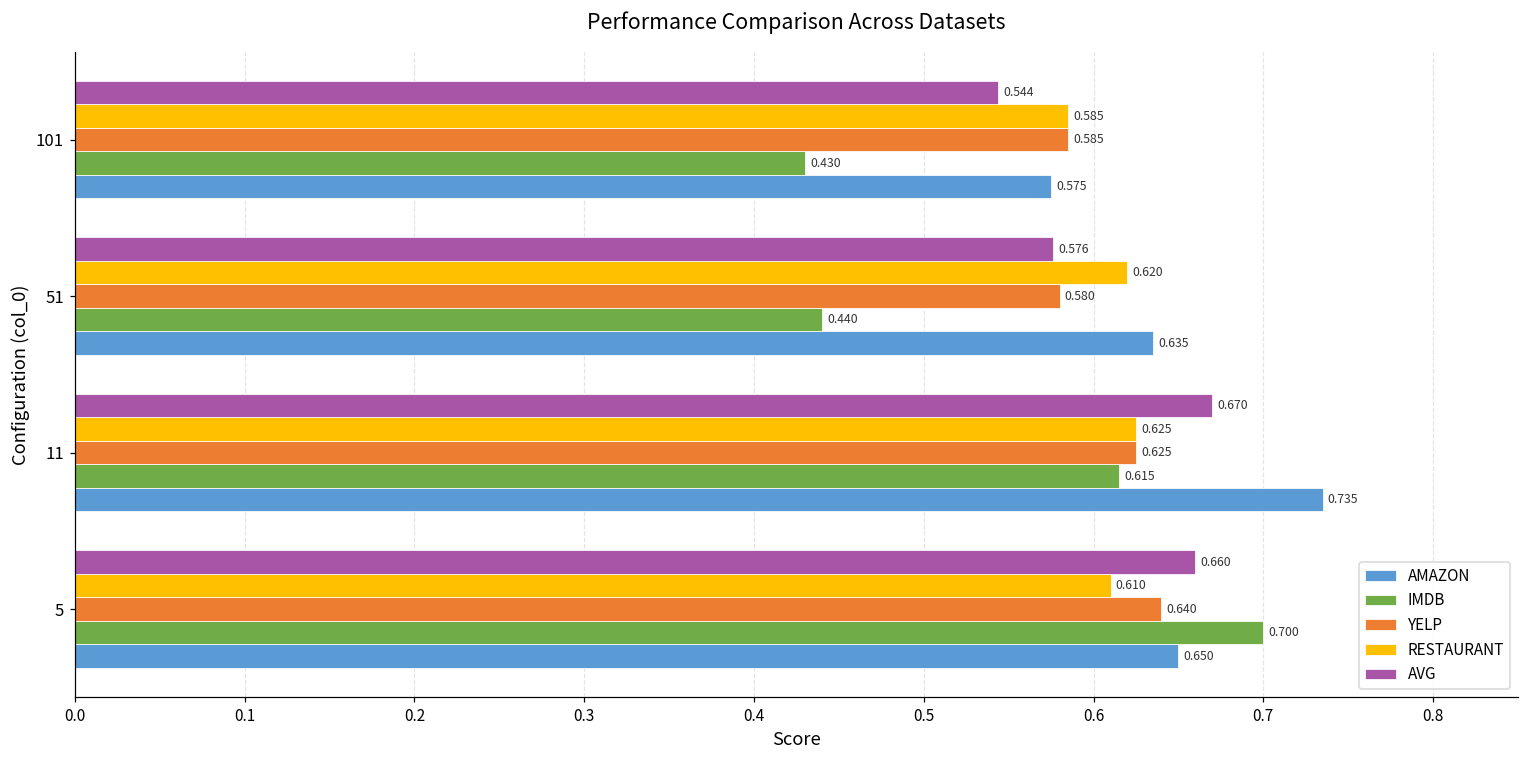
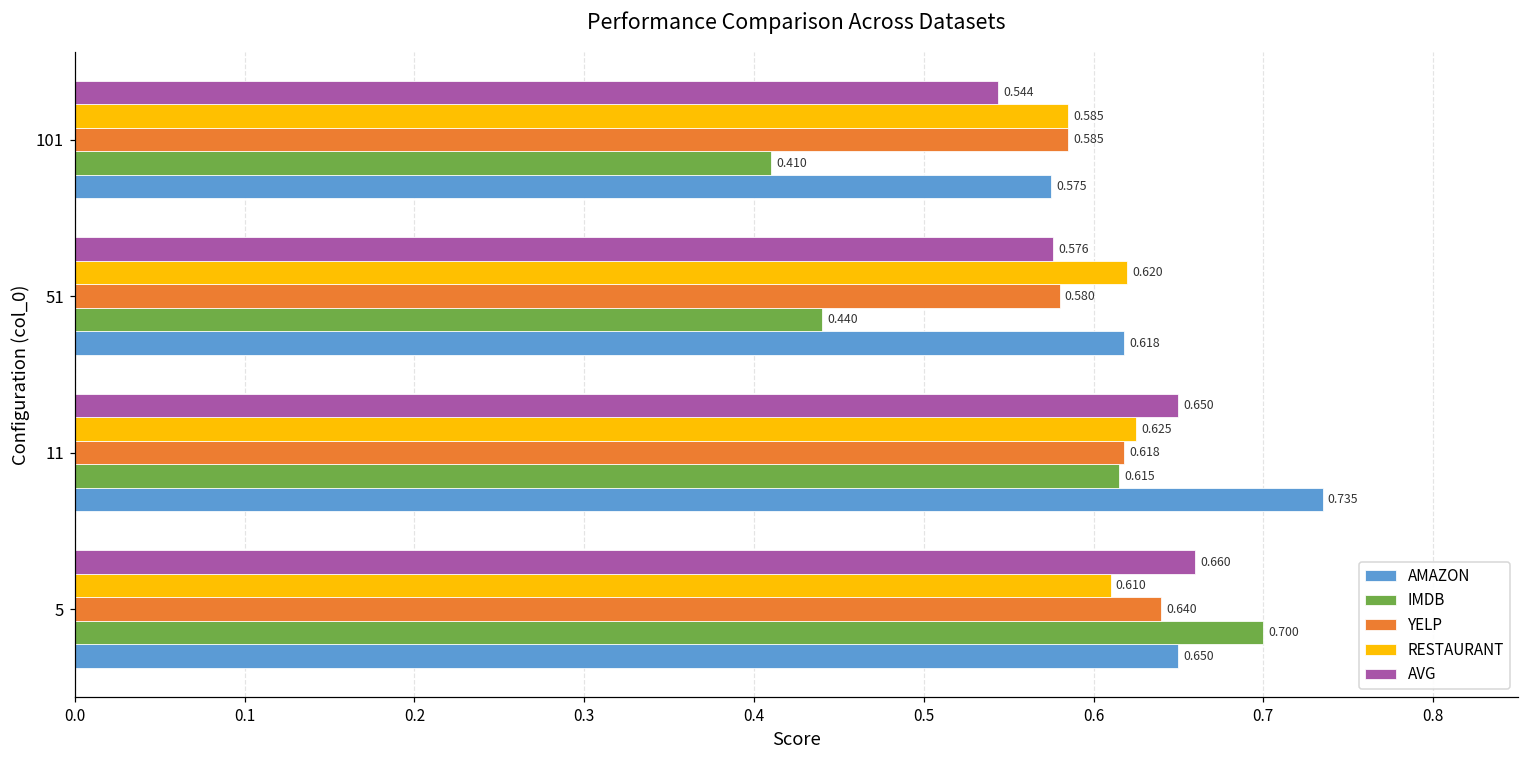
IMDB, 101: 0.430 -> 0.410
AMAZON, 51: 0.635 -> 0.618
AVG, 11: 0.670 -> 0.650
YELP, 11: 0.625 -> 0.618
